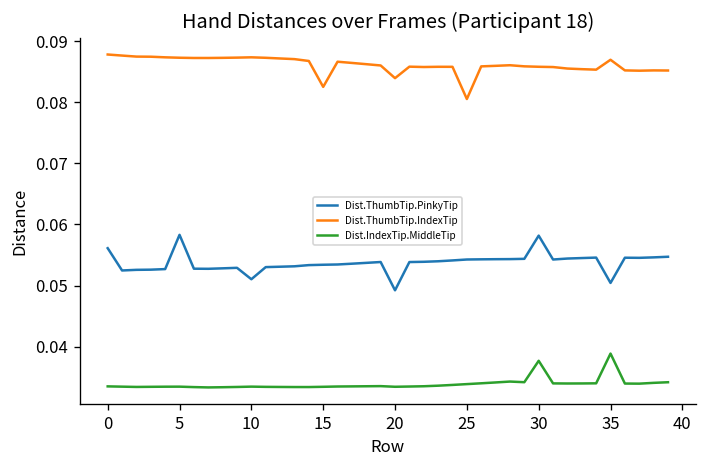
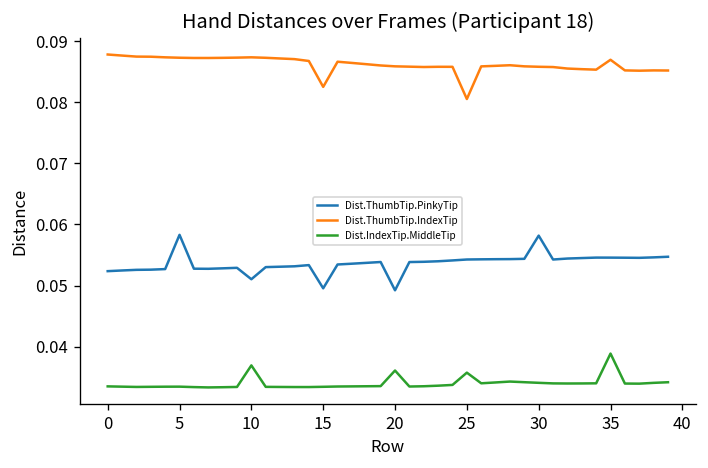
Dist.ThumbTip.PinkyTip, 0: 0.056 -> 0.052
Dist.IndexTip.MiddleTip, 10: 0.033 -> 0.037
Dist.ThumbTip.PinkyTip, 15: 0.053 -> 0.050
Dist.ThumbTip.IndexTip, 20: 0.084 -> 0.086
Dist.IndexTip.MiddleTip, 20: 0.033 -> 0.036
Dist.IndexTip.MiddleTip, 25: 0.034 -> 0.036
Dist.IndexTip.MiddleTip, 30: 0.038 -> 0.034
Dist.ThumbTip.PinkyTip, 35: 0.050 -> 0.055
